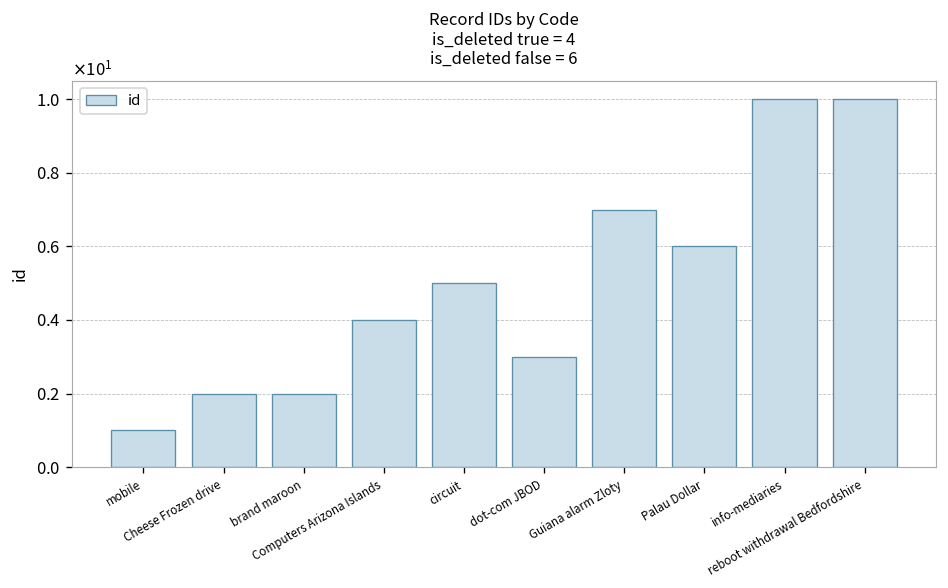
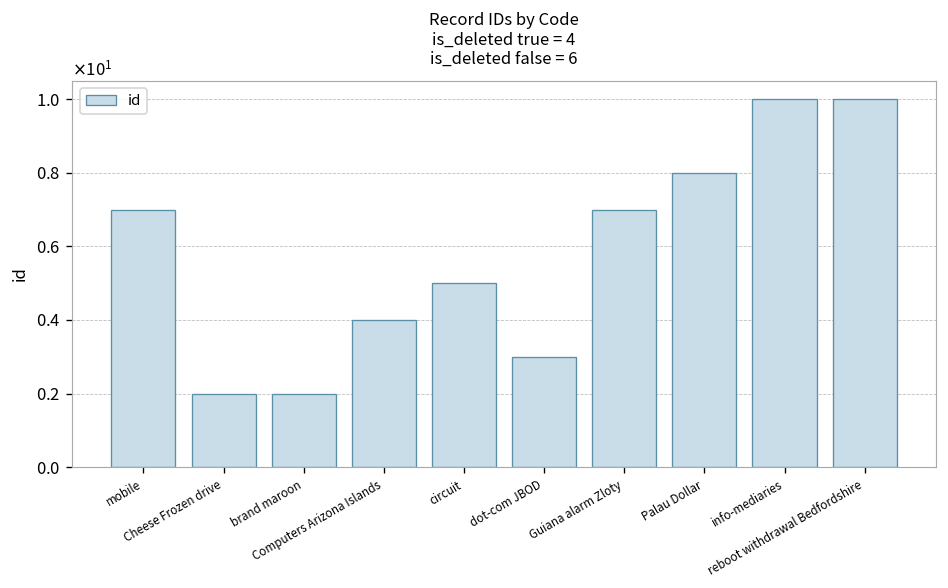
mobile: 1 -> 7
Palau Dollar: 6 -> 8
